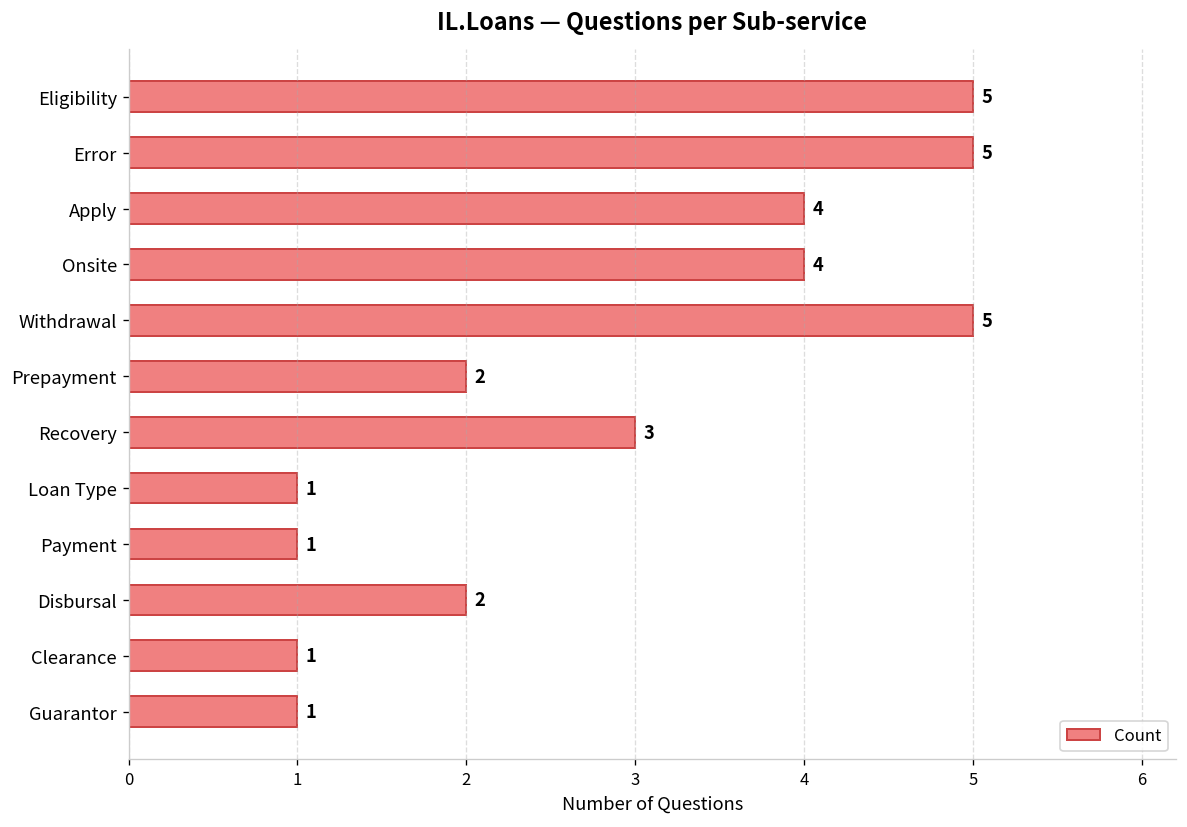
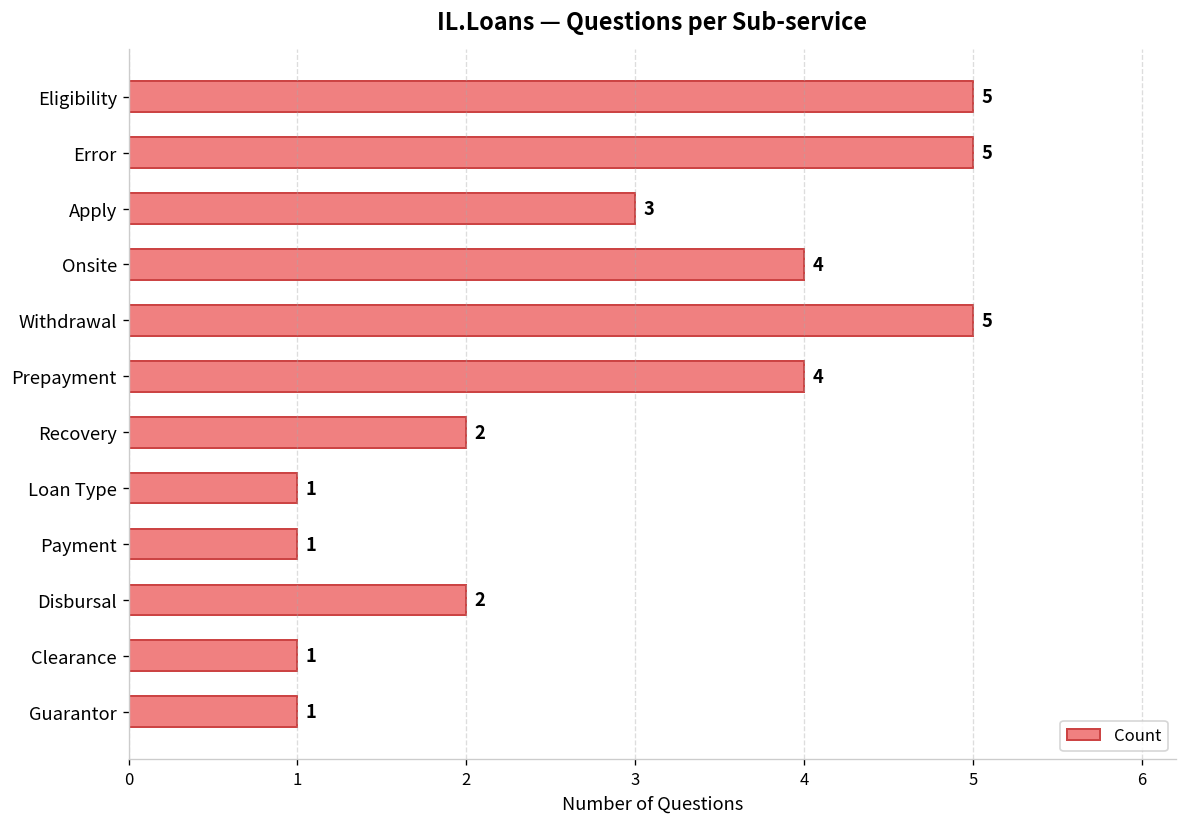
Apply: 4 -> 3
Prepayment: 2 -> 4
Recovery: 3 -> 2
